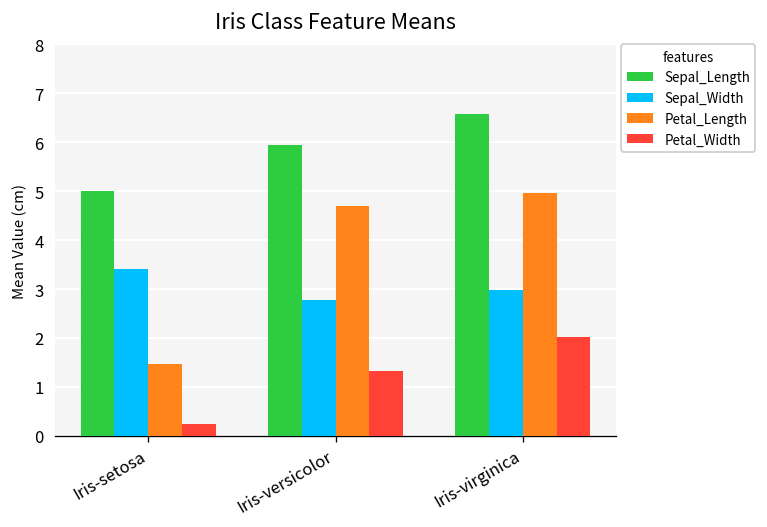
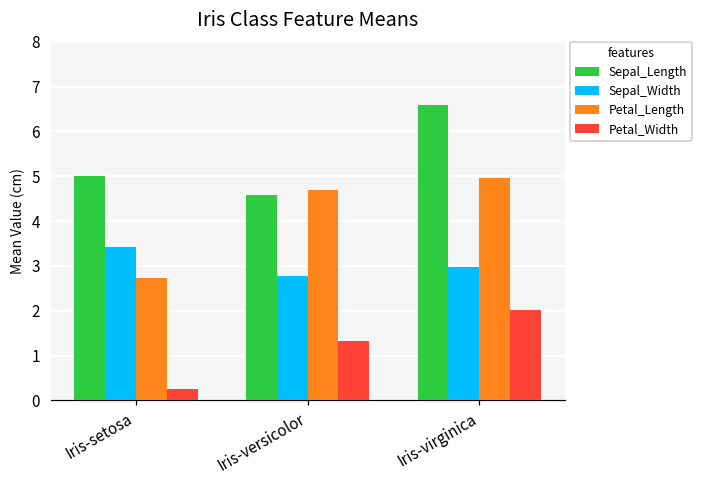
Petal_Length, Iris-setosa: 1.5 -> 2.7
Sepal_Length, Iris-versicolor: 5.9 -> 4.6
